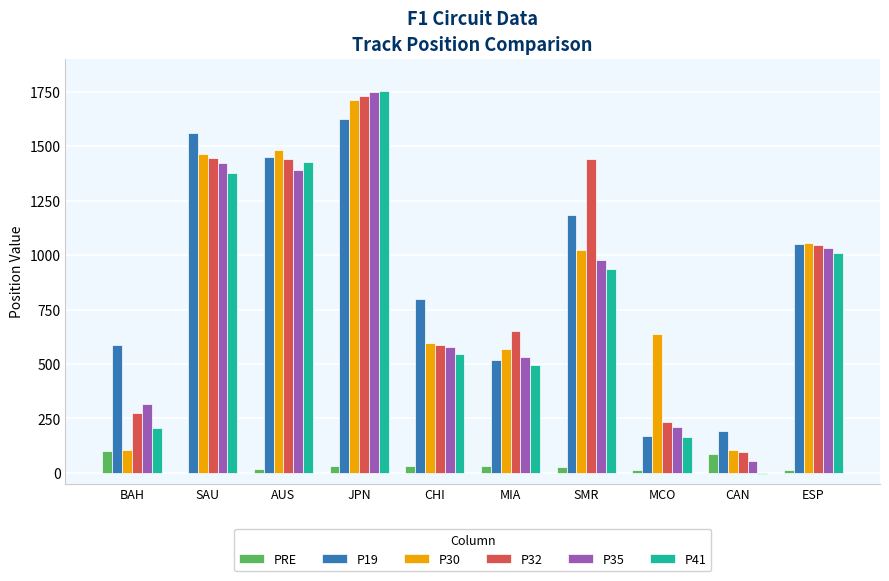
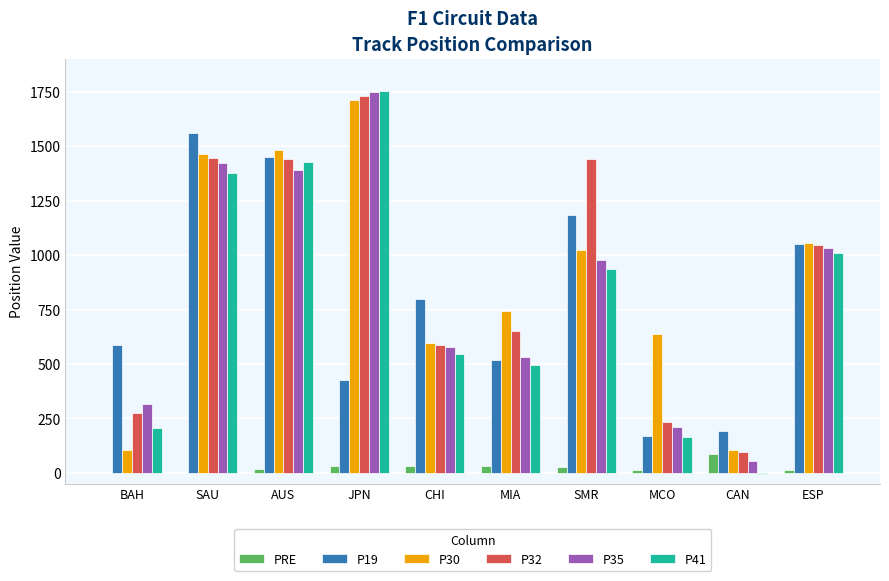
PRE, BAH: 100 -> 0
P19, JPN: 1630 -> 430
P30, MIA: 570 -> 740
